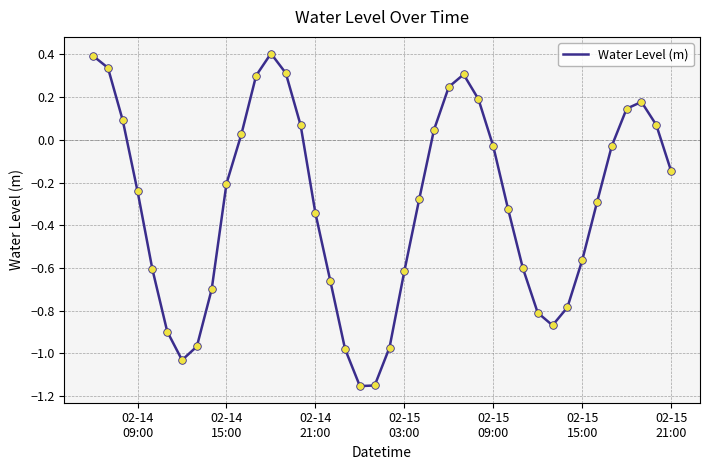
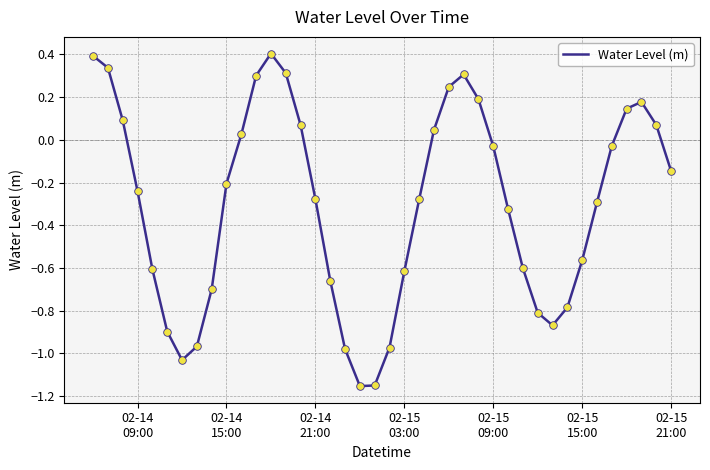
02-14 21:00: -0.34 -> -0.28
